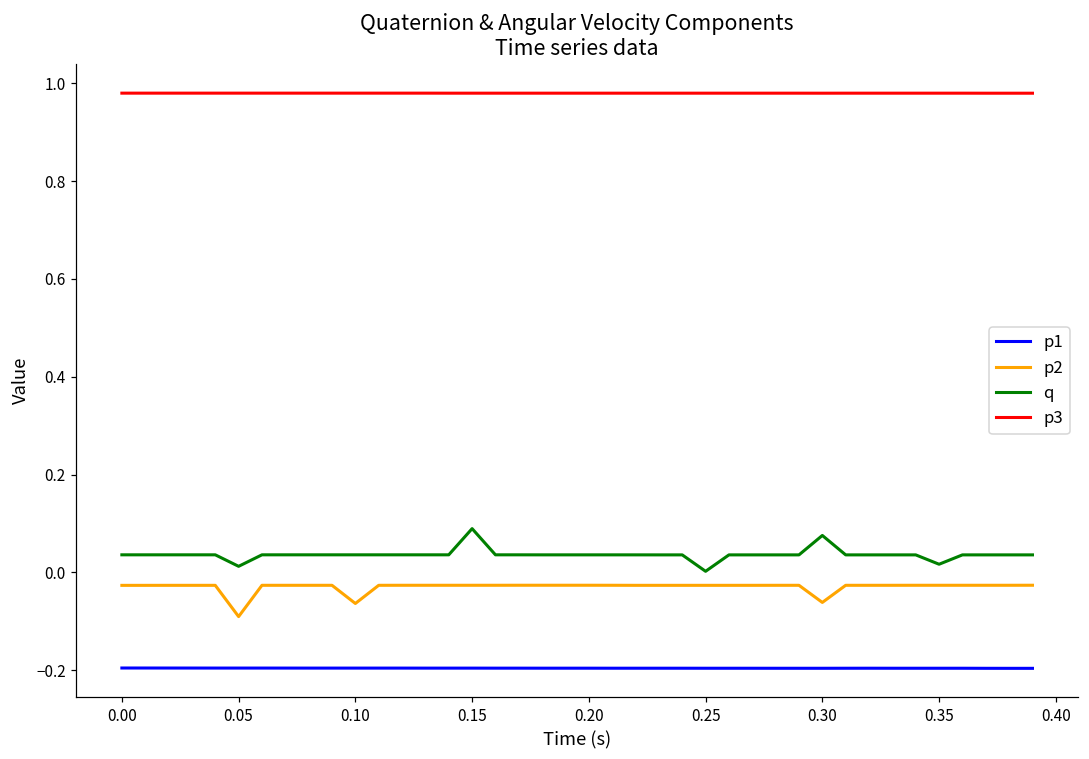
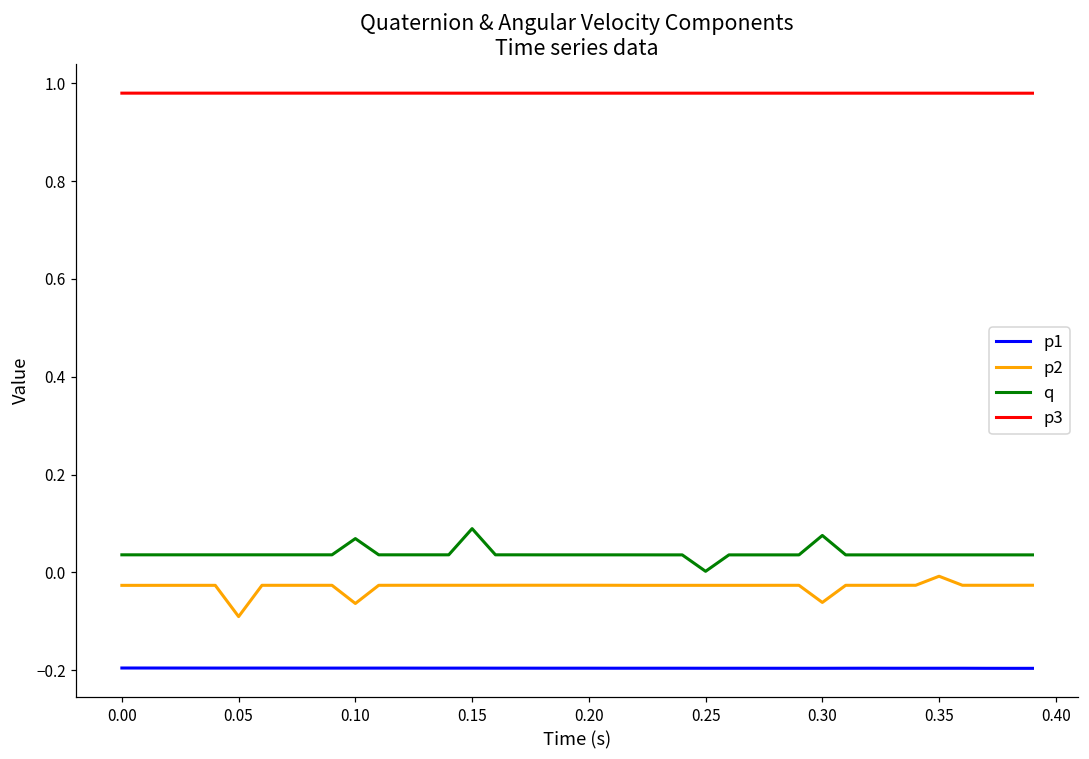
q, 0.05: 0.01 -> 0.04
q, 0.10: 0.04 -> 0.07
p2, 0.35: -0.03 -> -0.01
q, 0.35: 0.02 -> 0.04
